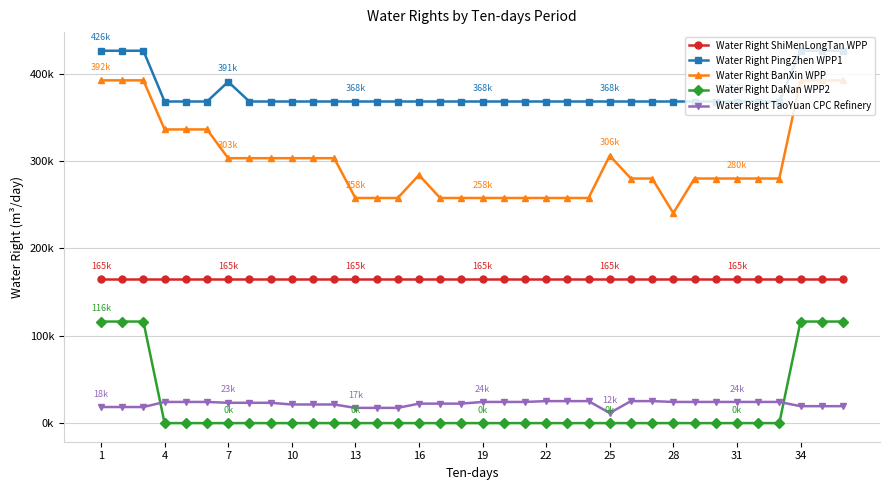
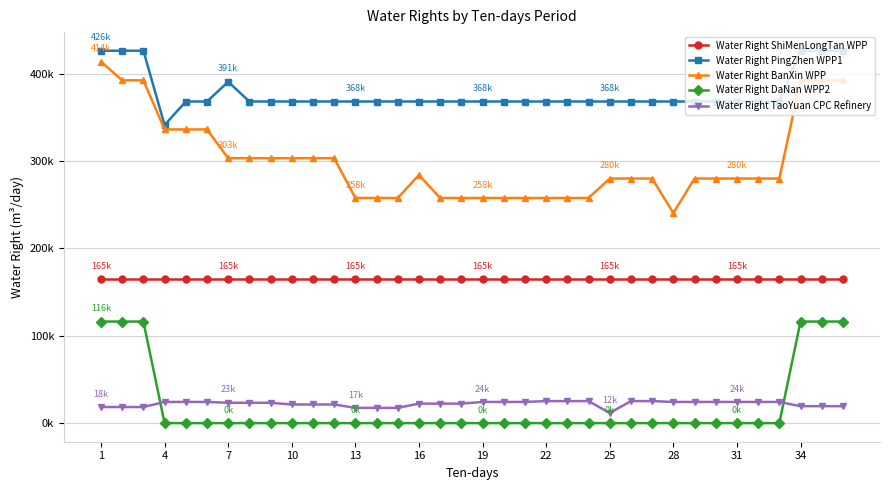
Water Right BanXin WPP, 1: 392k -> 414k
Water Right PingZhen WPP1, 4: 370000 -> 340000
Water Right BanXin WPP, 25: 306k -> 280k
